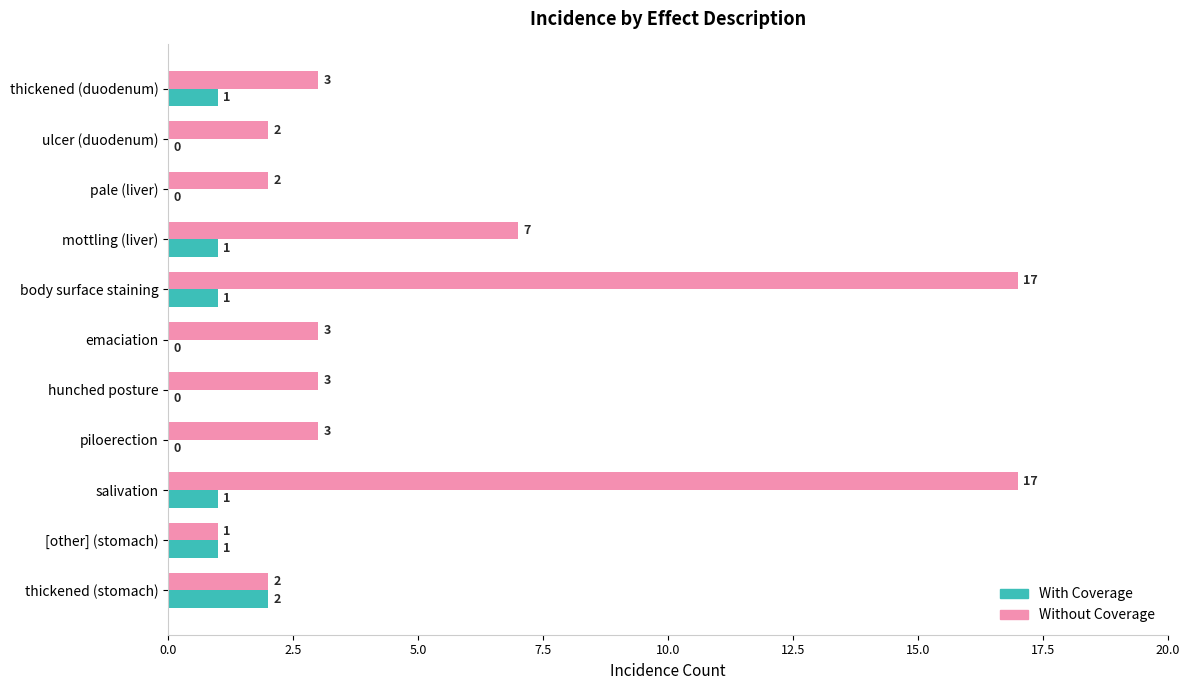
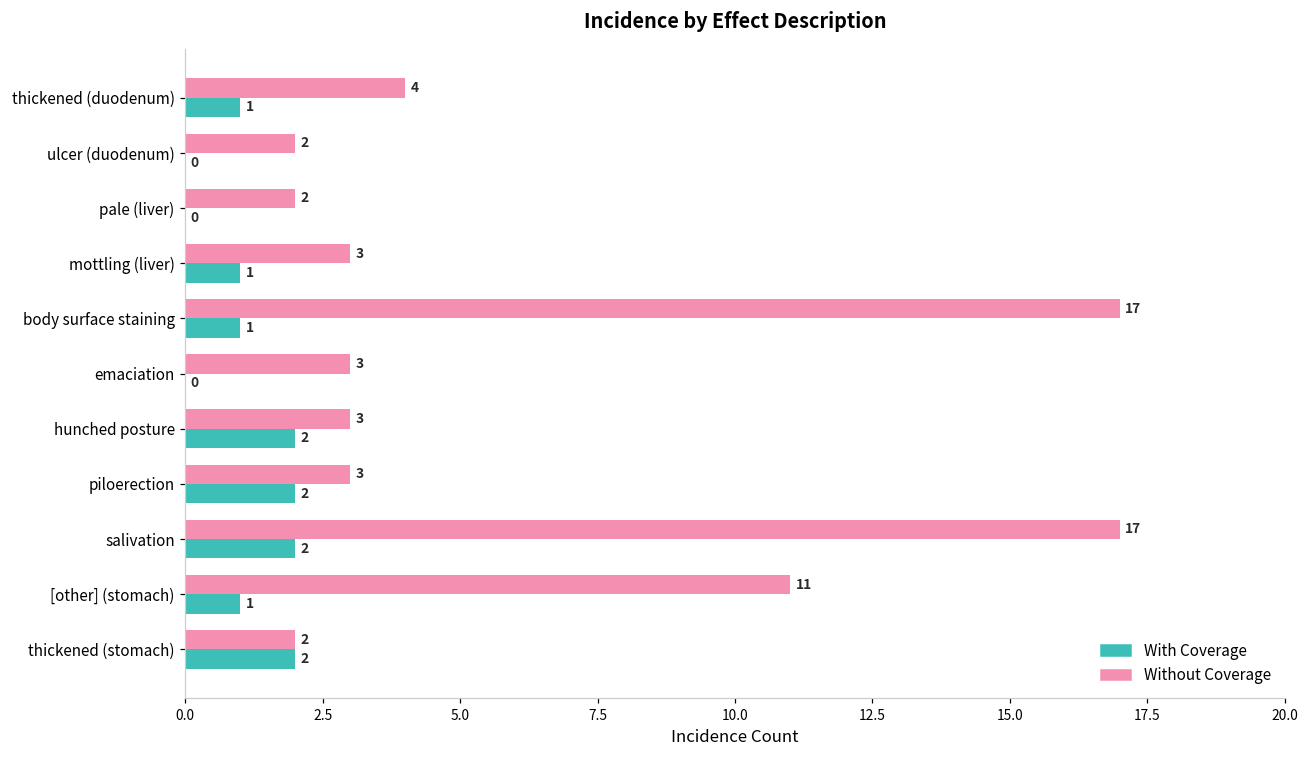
Without Coverage, thickened (duodenum): 3 -> 4
Without Coverage, mottling (liver): 7 -> 3
With Coverage, hunched posture: 0 -> 2
With Coverage, piloerection: 0 -> 2
With Coverage, salivation: 1 -> 2
Without Coverage, [other] (stomach): 1 -> 11
